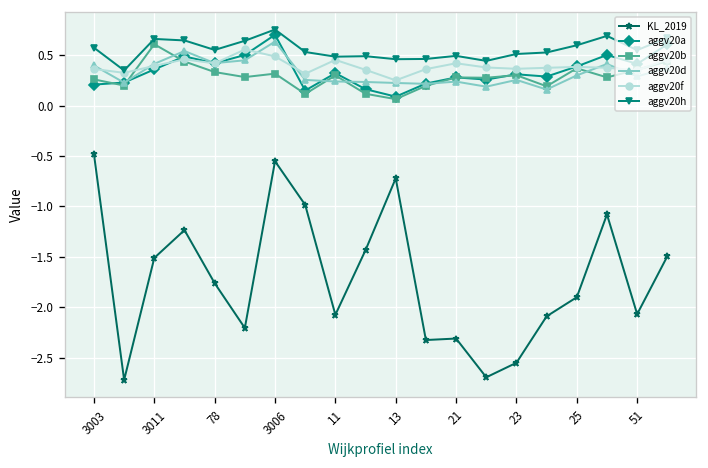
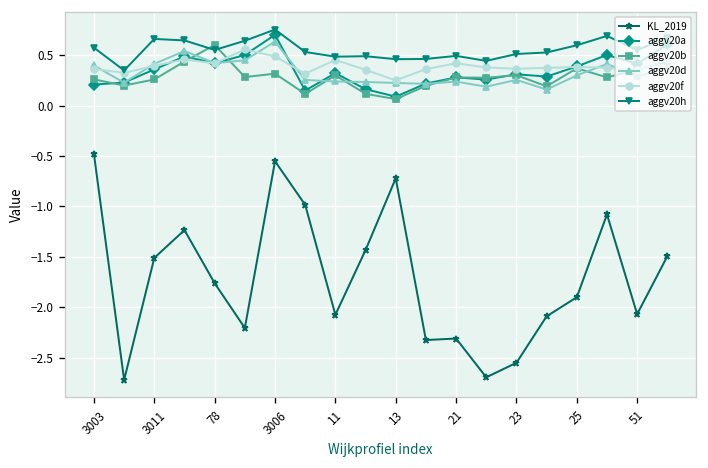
aggv20b, 3011: 0.6 -> 0.3
aggv20b, 78: 0.3 -> 0.6
